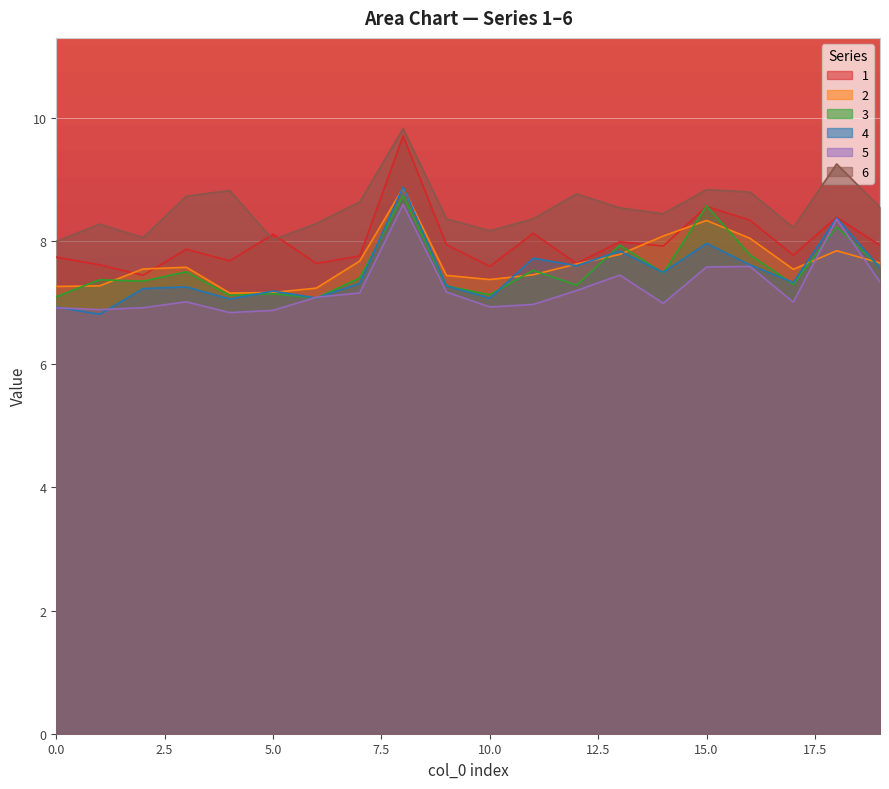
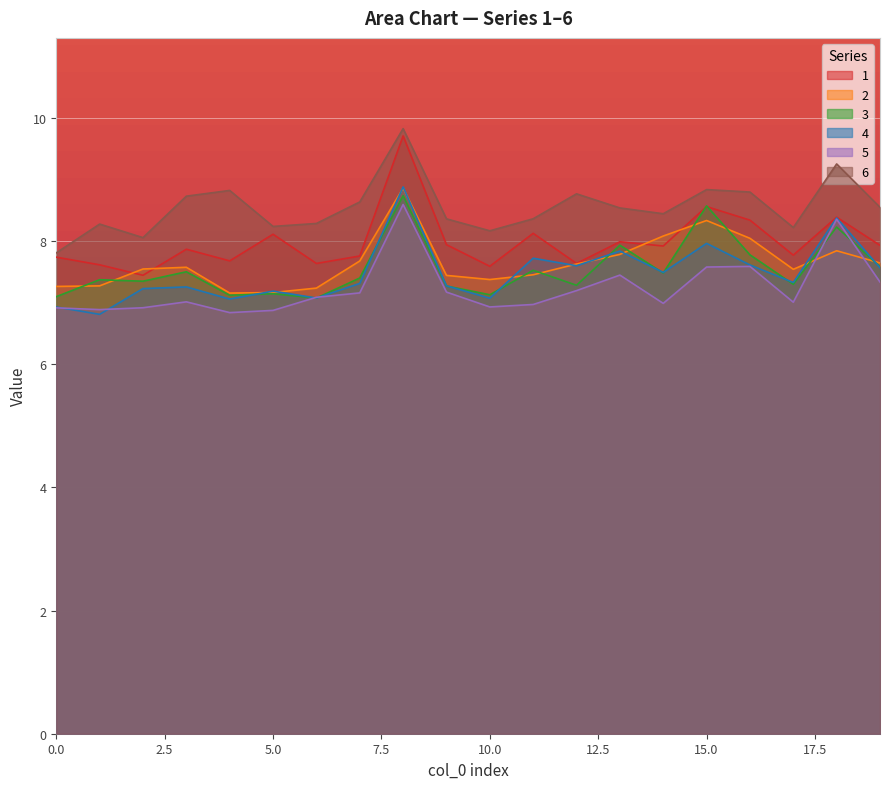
6, 0.0: 8.0 -> 7.8
6, 5.0: 8.0 -> 8.2
